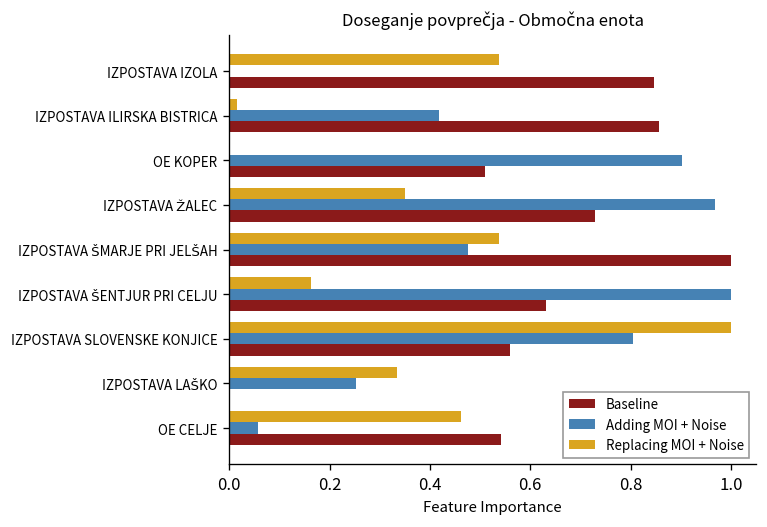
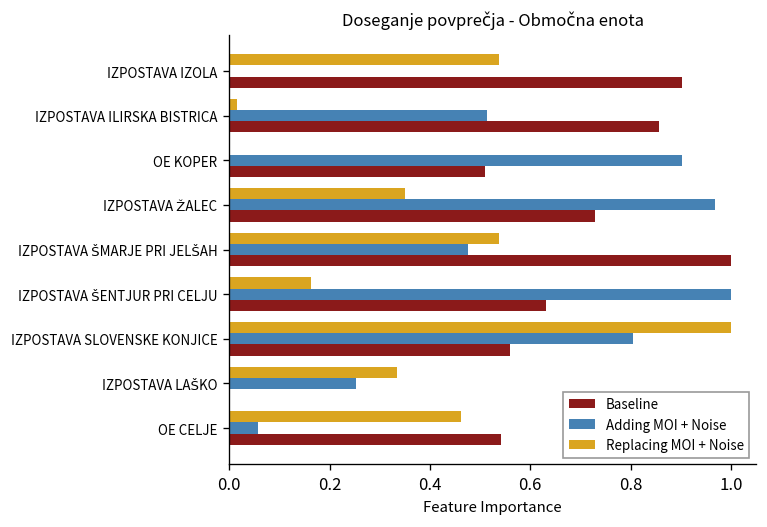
Baseline, IZPOSTAVA IZOLA: 0.85 -> 0.90
Adding MOI + Noise, IZPOSTAVA ILIRSKA BISTRICA: 0.42 -> 0.51
